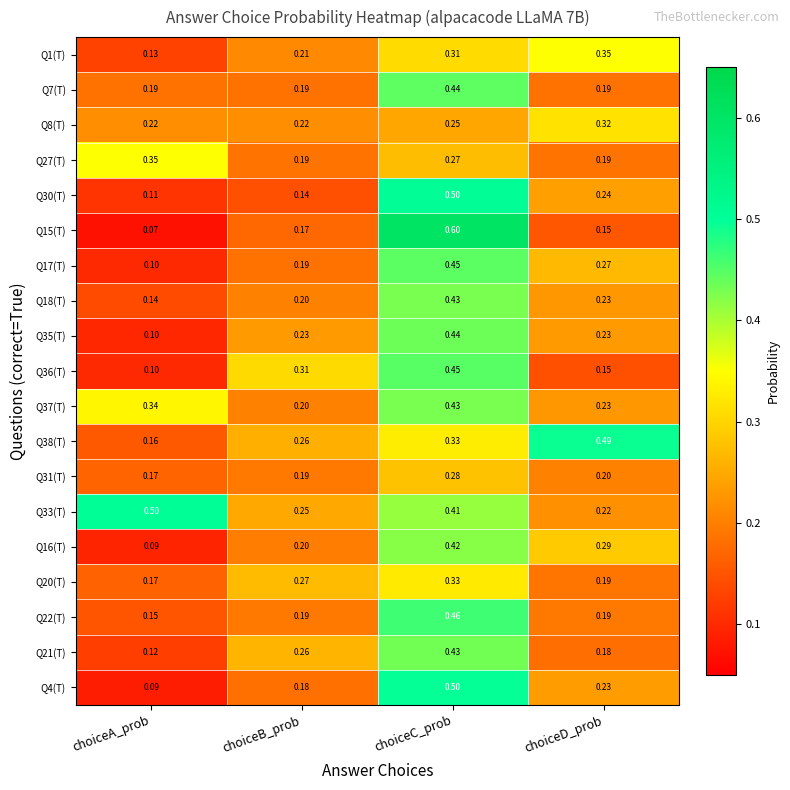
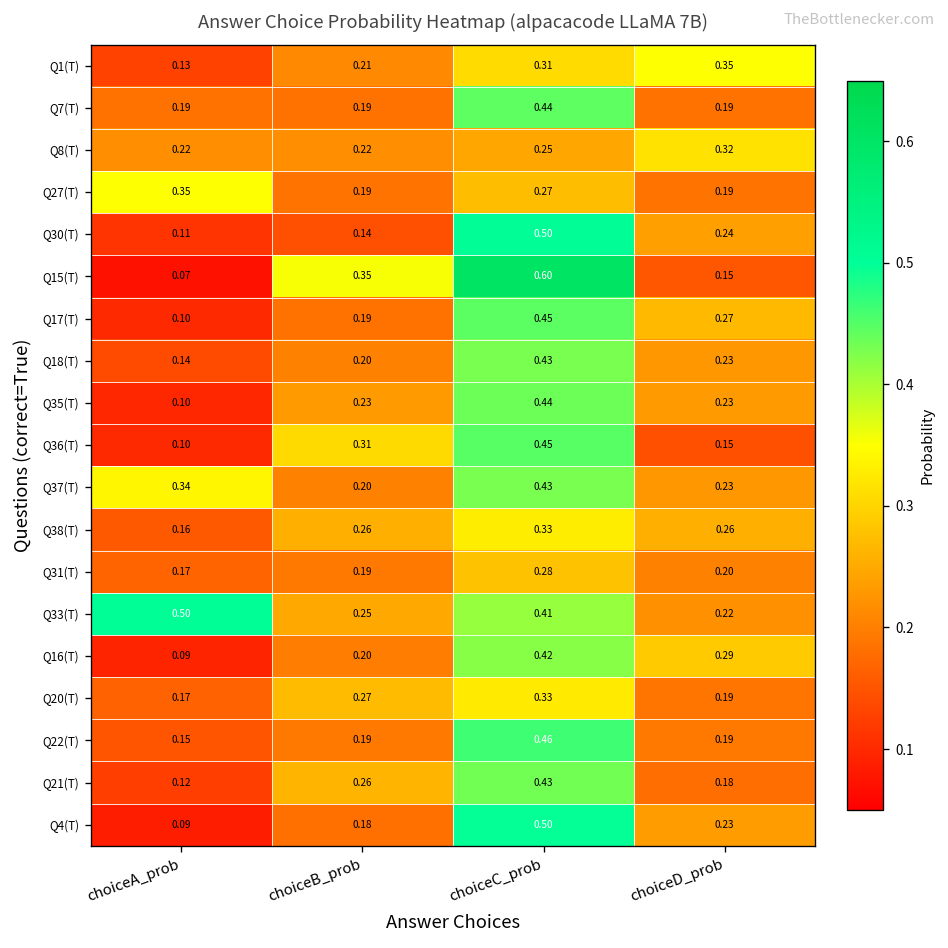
Q15(T), choiceB_prob: 0.17 -> 0.35
Q38(T), choiceD_prob: 0.49 -> 0.26
